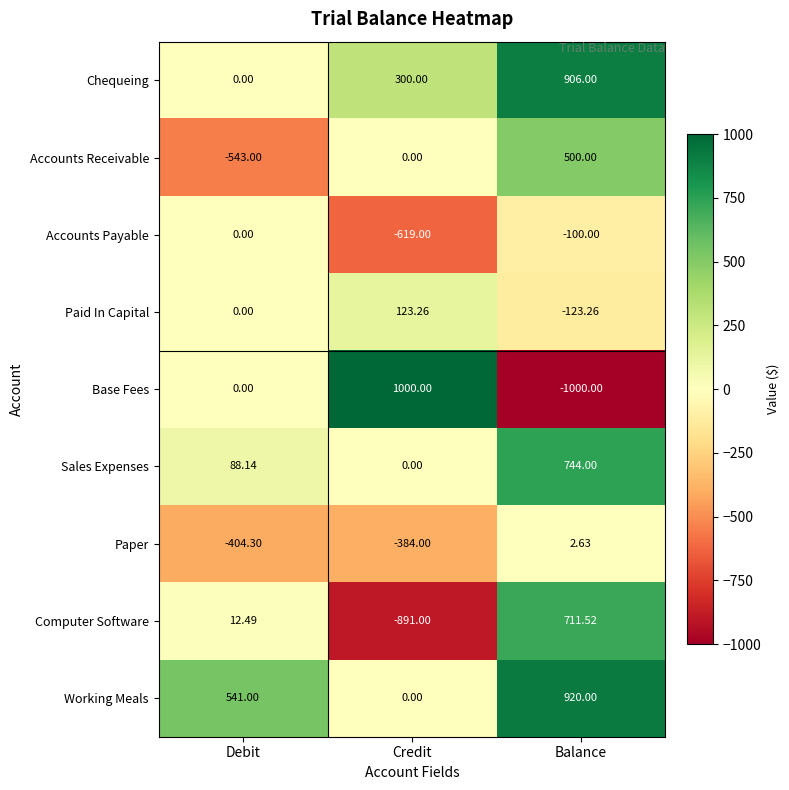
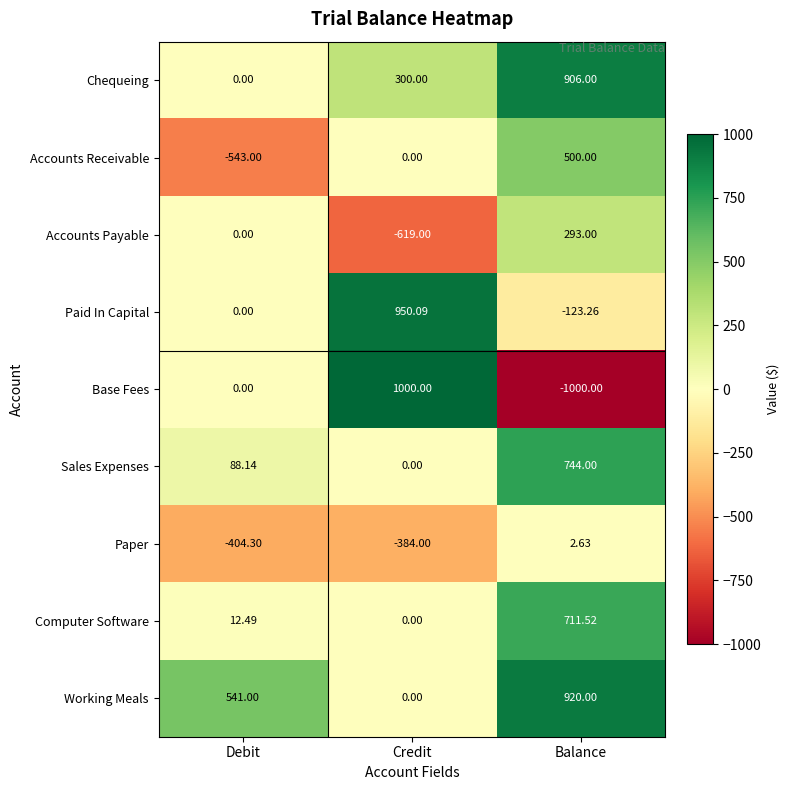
Accounts Payable, Balance: -100.00 -> 293.00
Paid In Capital, Credit: 123.26 -> 950.09
Computer Software, Credit: -891.00 -> 0.00
